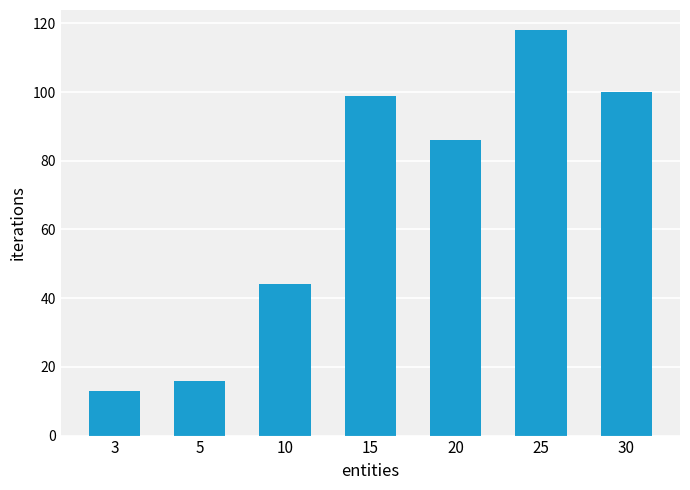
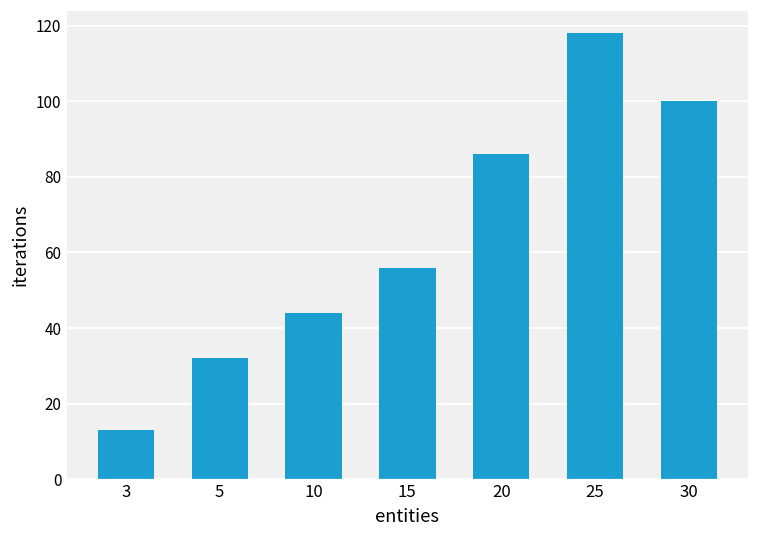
5: 16 -> 32
15: 99 -> 56
